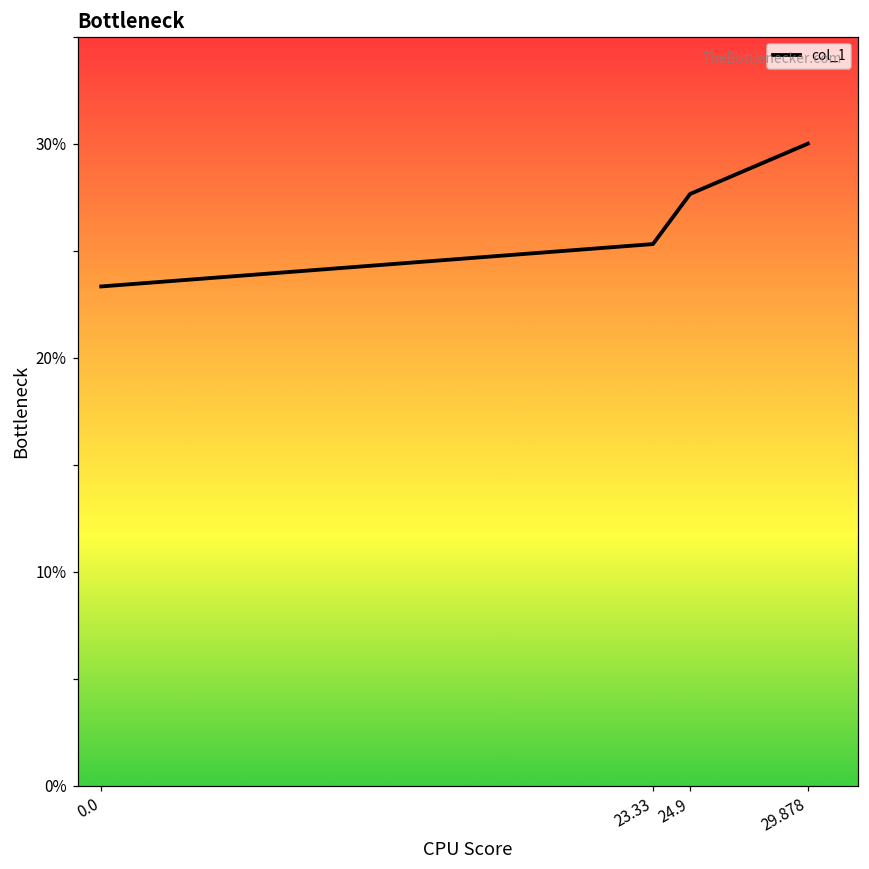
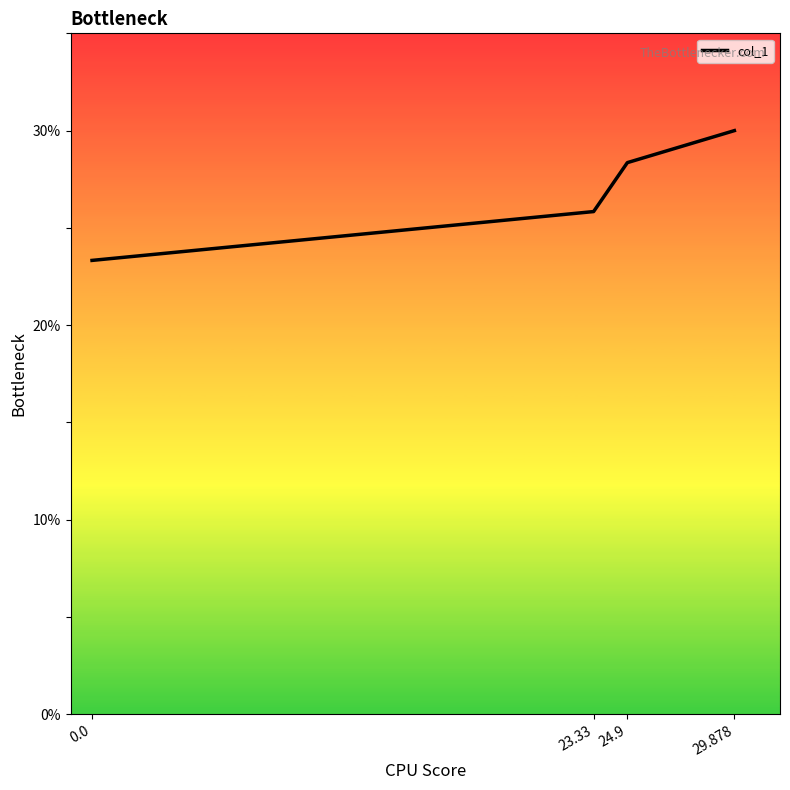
23.33: 25.3% -> 25.8%
24.9: 27.7% -> 28.4%
